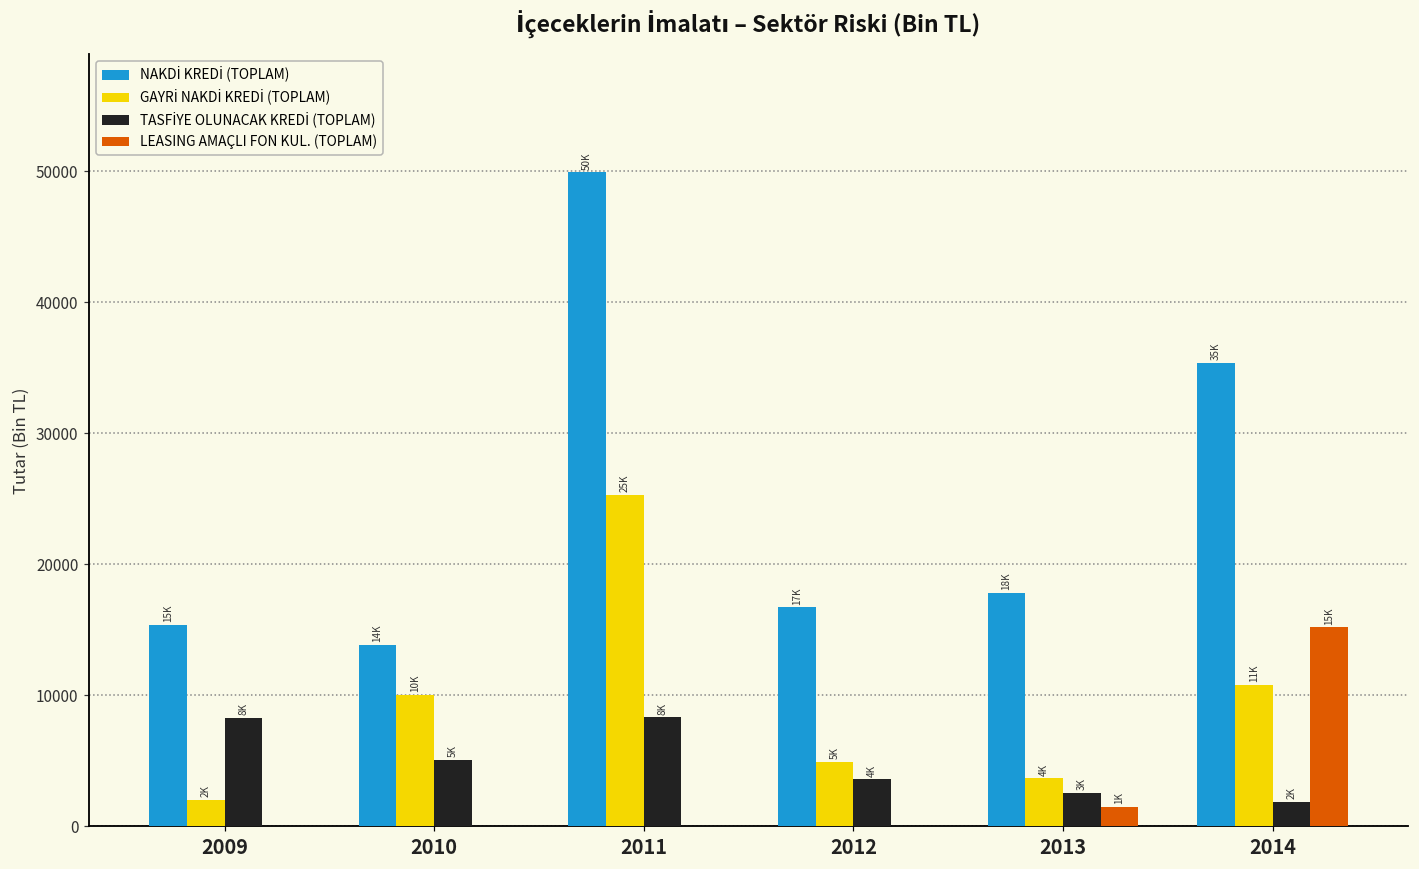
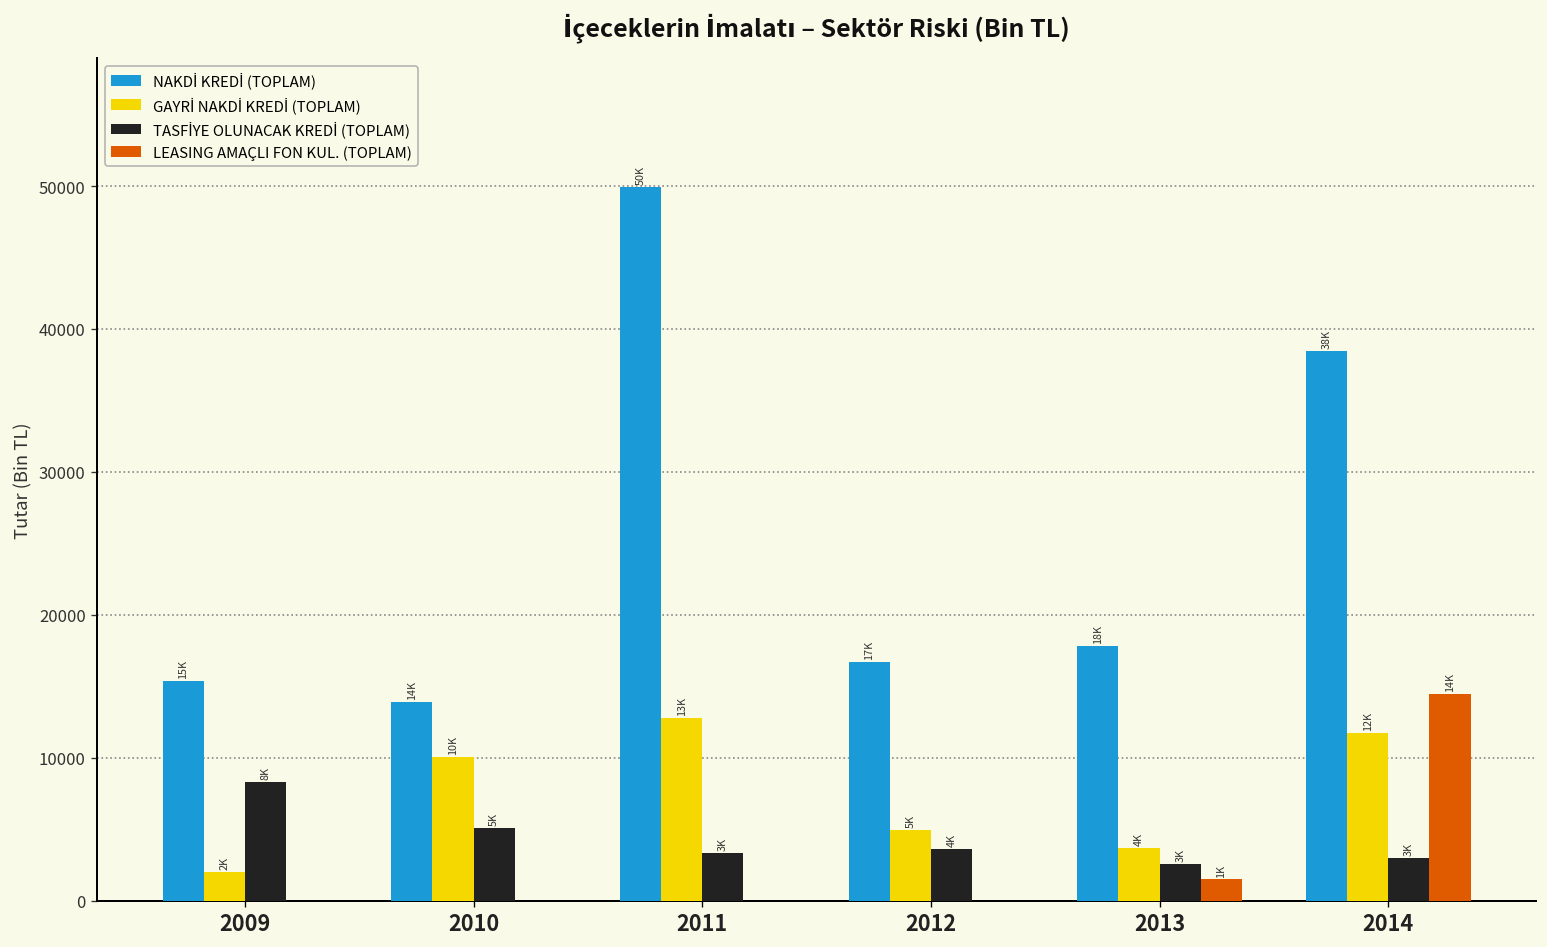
GAYRİ NAKDİ KREDİ (TOPLAM), 2011: 25K -> 13K
TASFİYE OLUNACAK KREDİ (TOPLAM), 2011: 8K -> 3K
NAKDİ KREDİ (TOPLAM), 2014: 35K -> 38K
GAYRİ NAKDİ KREDİ (TOPLAM), 2014: 11K -> 12K
TASFİYE OLUNACAK KREDİ (TOPLAM), 2014: 2K -> 3K
LEASING AMAÇLI FON KUL. (TOPLAM), 2014: 15K -> 14K
